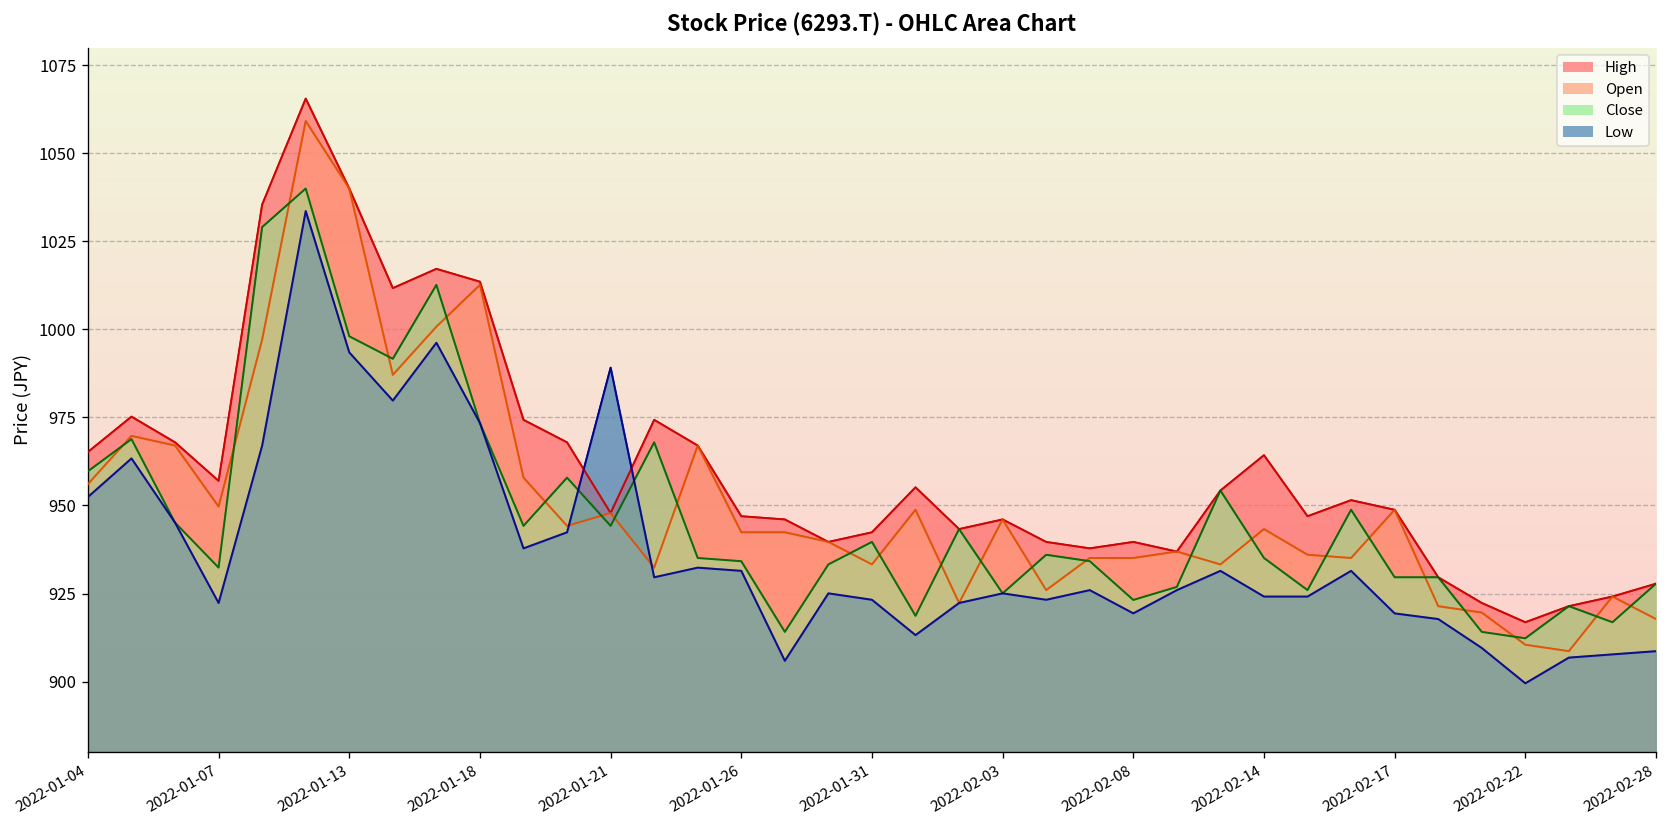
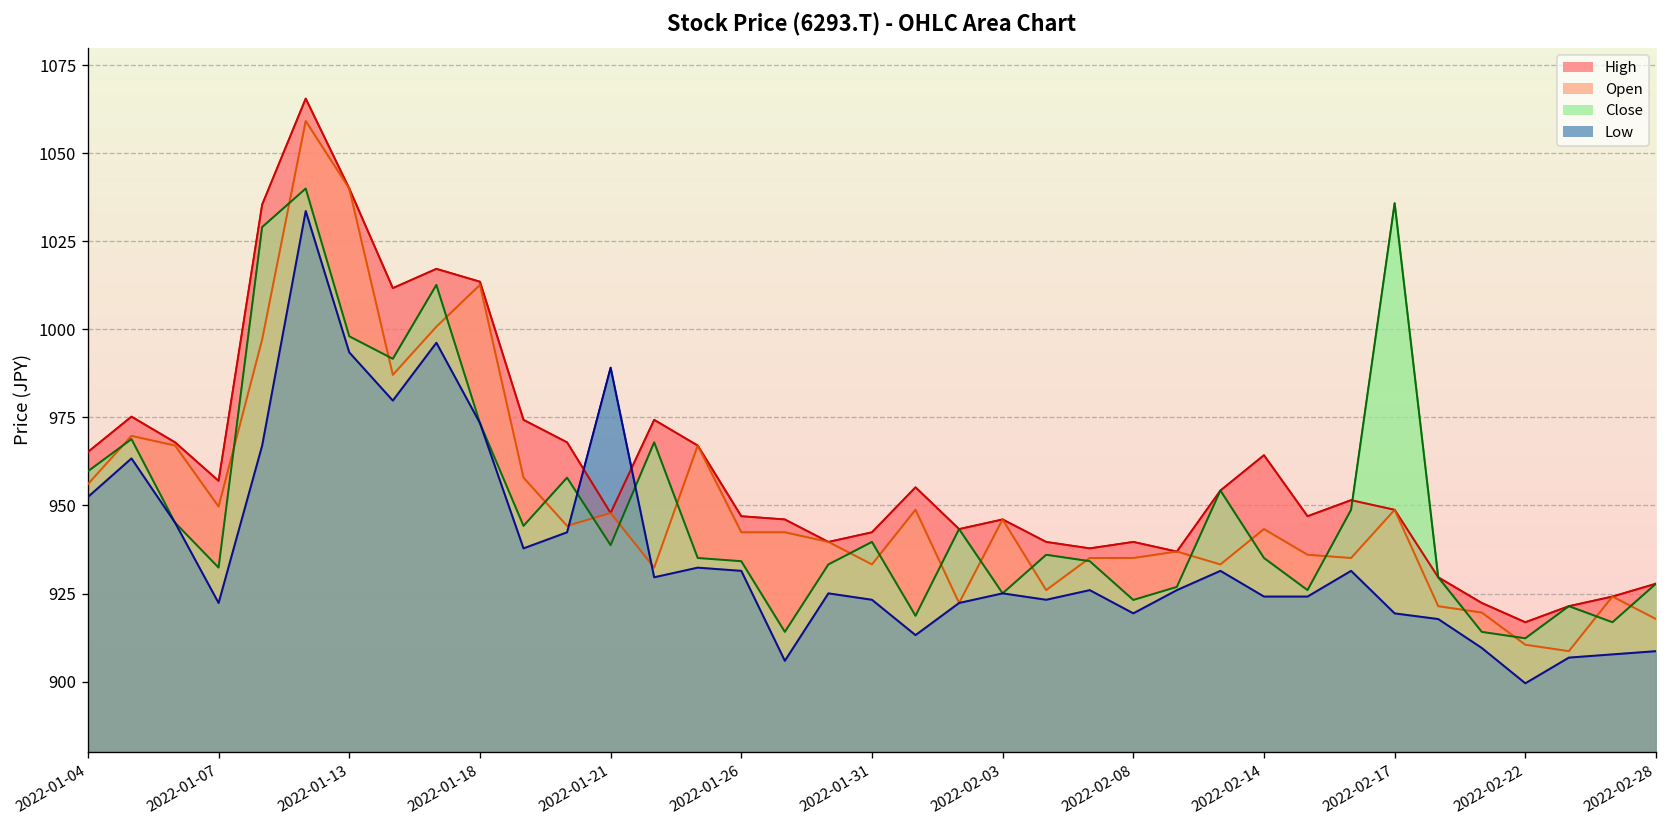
Close, 2022-01-21: 944 -> 939
Close, 2022-02-17: 930 -> 1036
